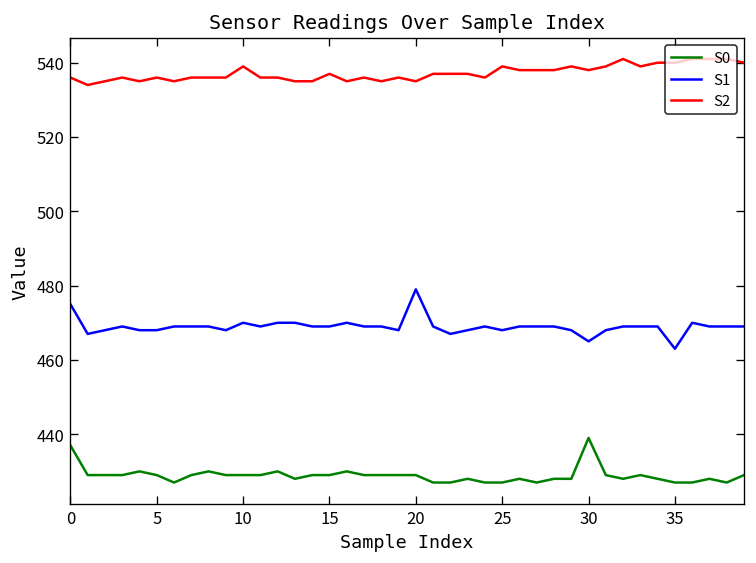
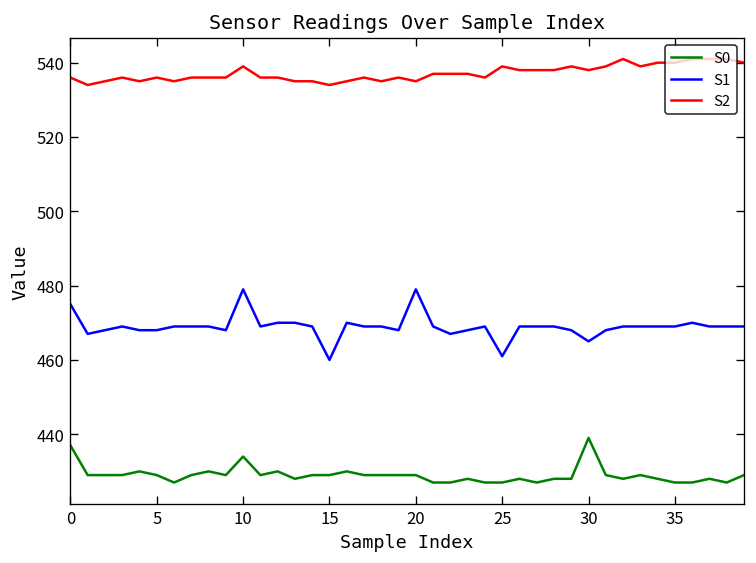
S0, 10: 429 -> 434
S1, 10: 470 -> 479
S1, 15: 469 -> 460
S2, 15: 537 -> 534
S1, 25: 468 -> 461
S1, 35: 463 -> 469
